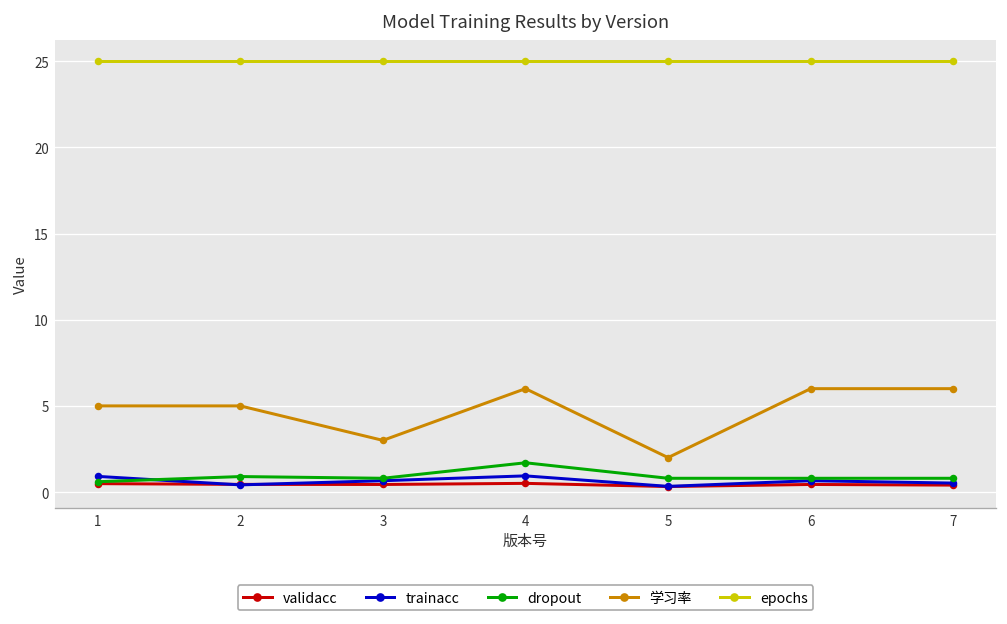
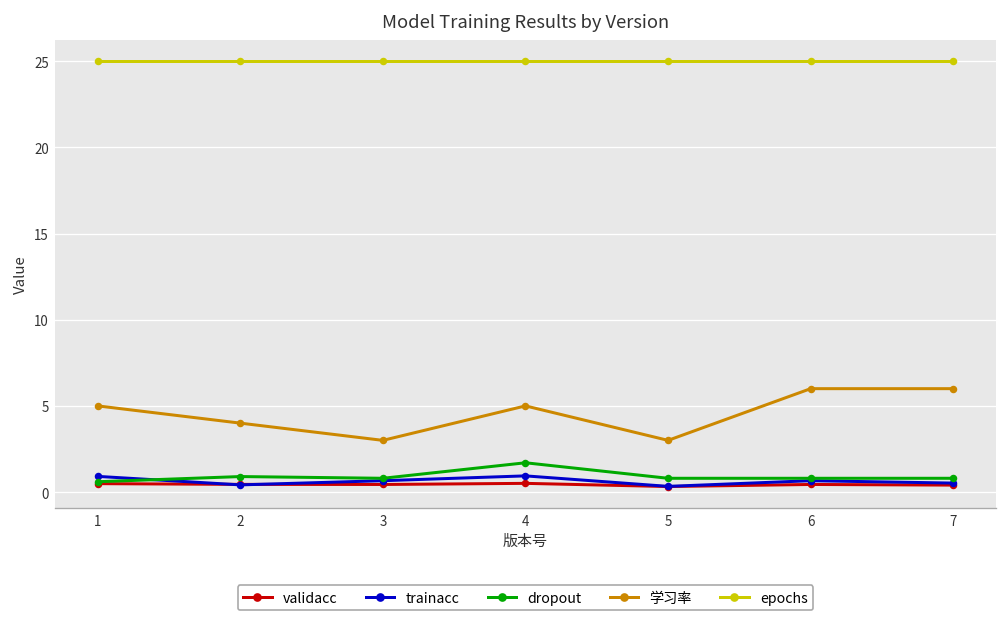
学习率, 2: 5 -> 4
学习率, 4: 6 -> 5
学习率, 5: 2 -> 3
